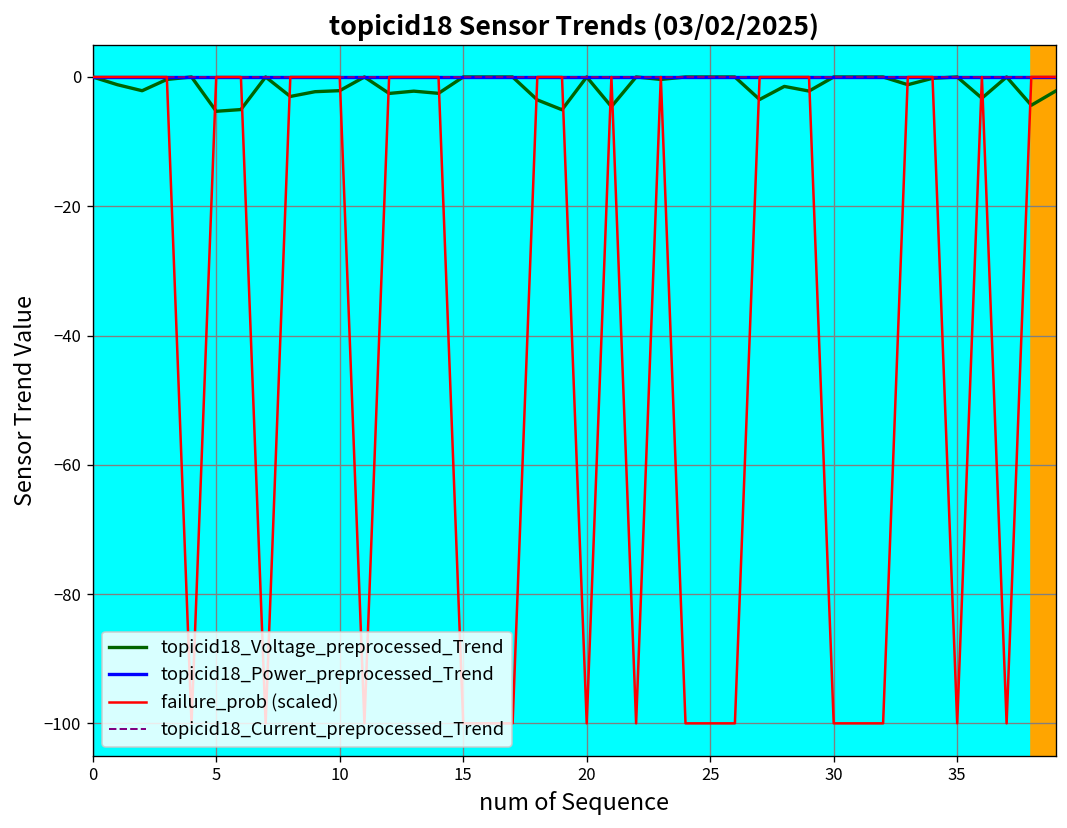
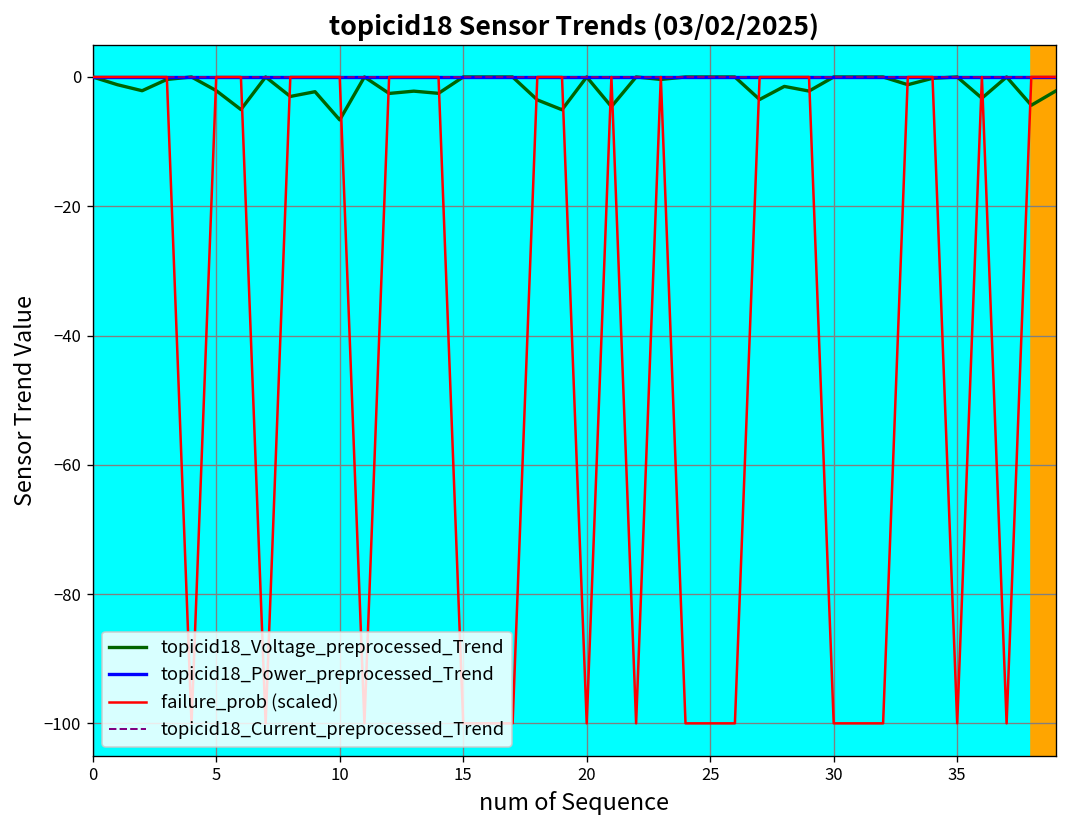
topicid18_Voltage_preprocessed_Trend, 5: -5 -> -2
topicid18_Voltage_preprocessed_Trend, 10: -2 -> -7
